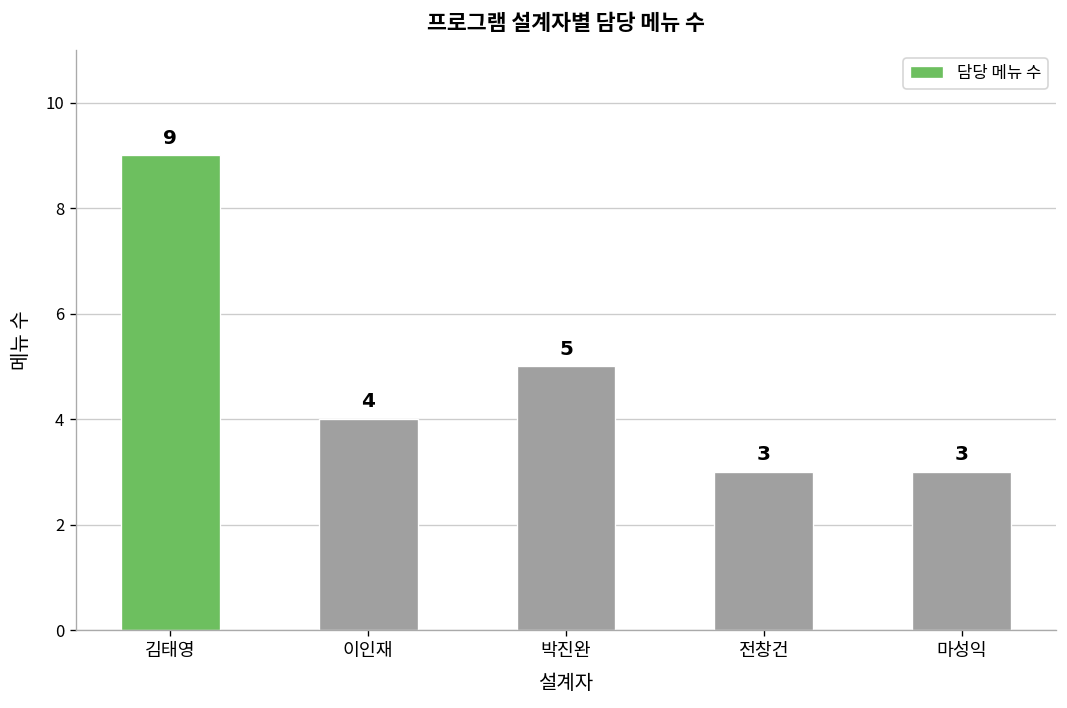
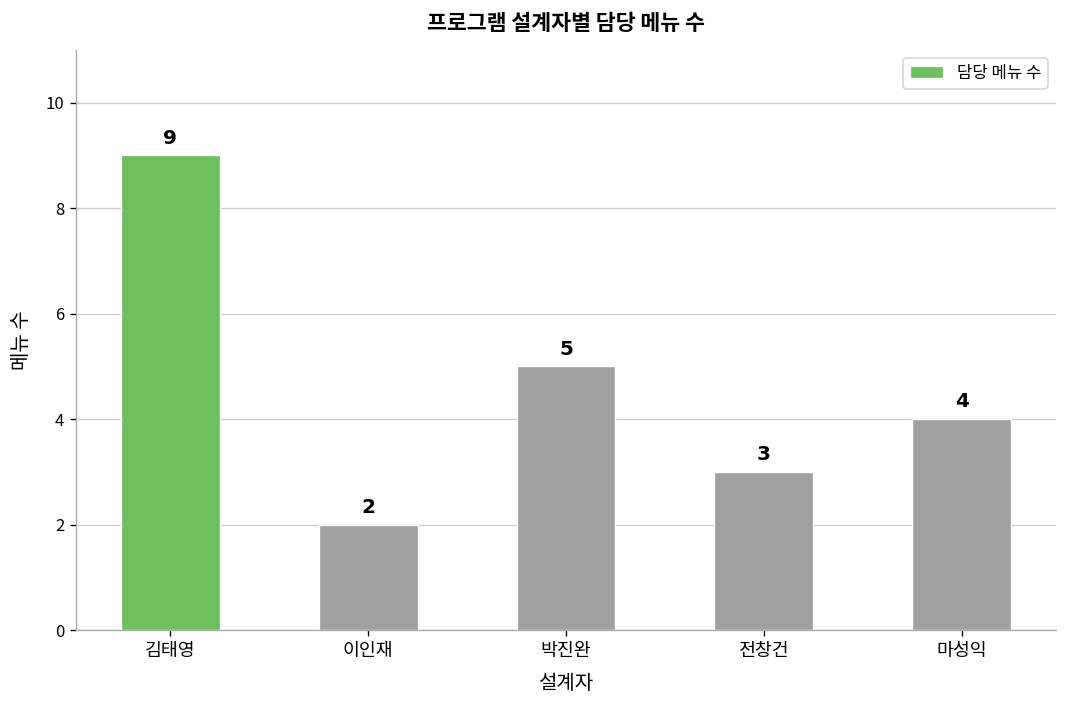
이인재: 4 -> 2
마성익: 3 -> 4
